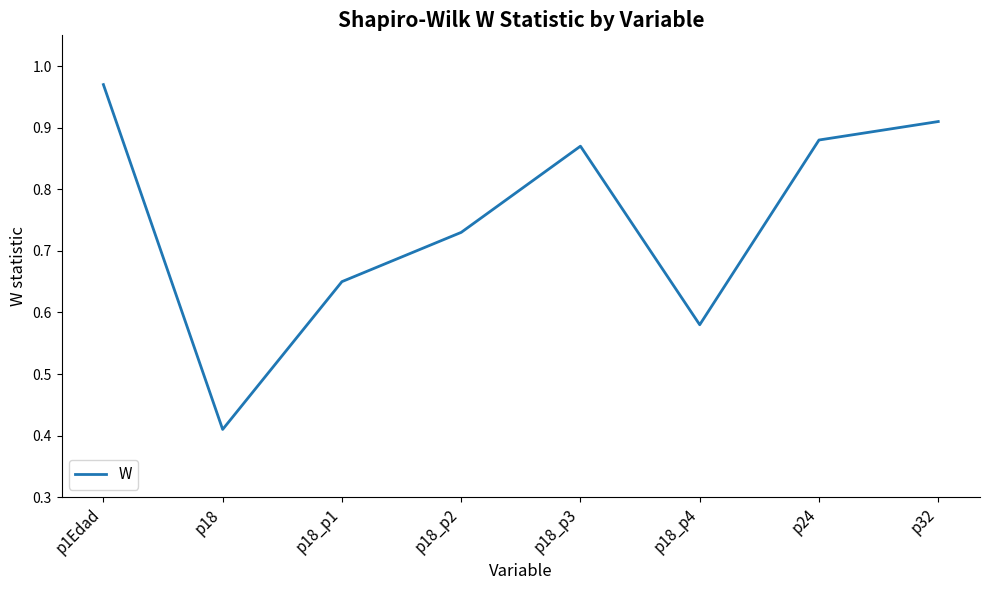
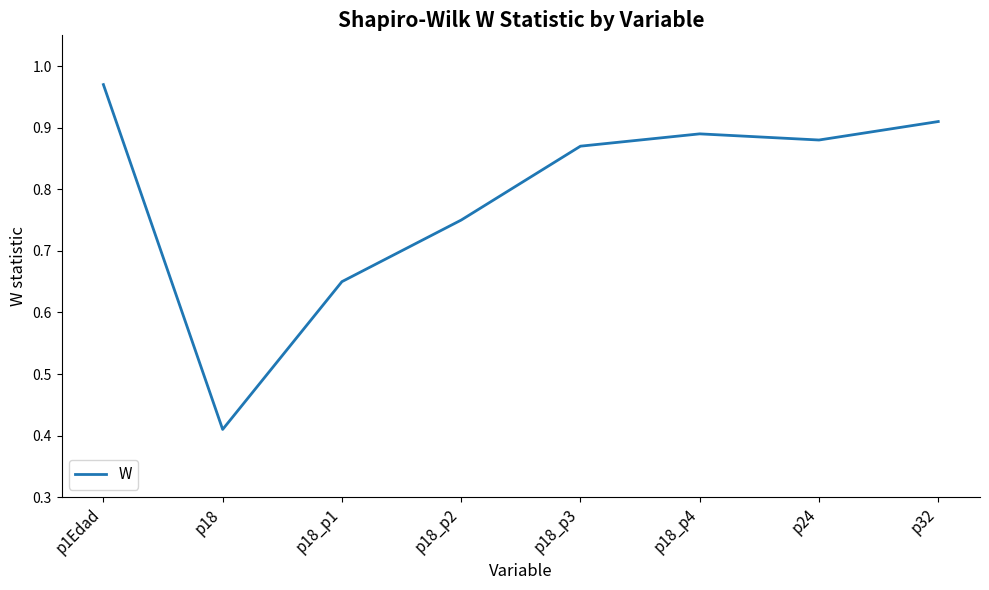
p18_p2: 0.73 -> 0.75
p18_p4: 0.58 -> 0.89
